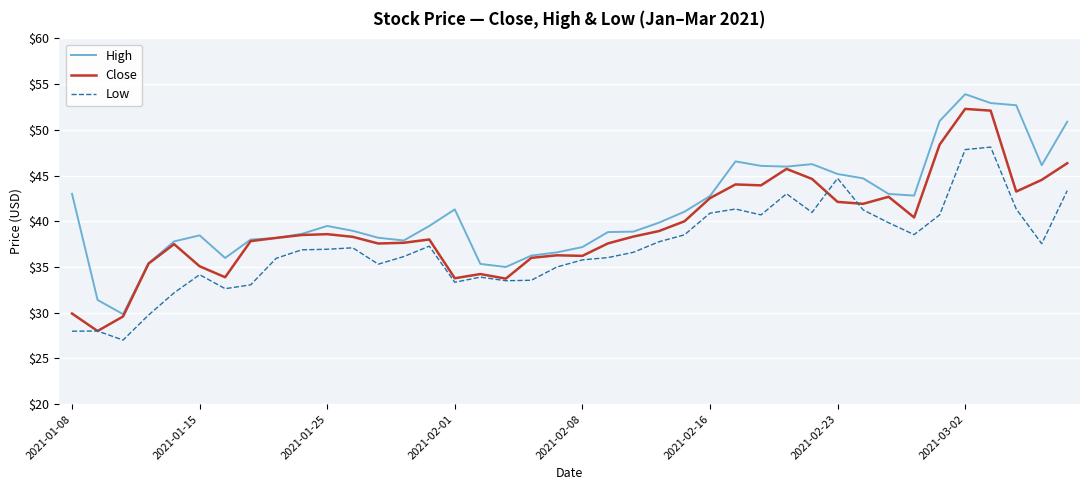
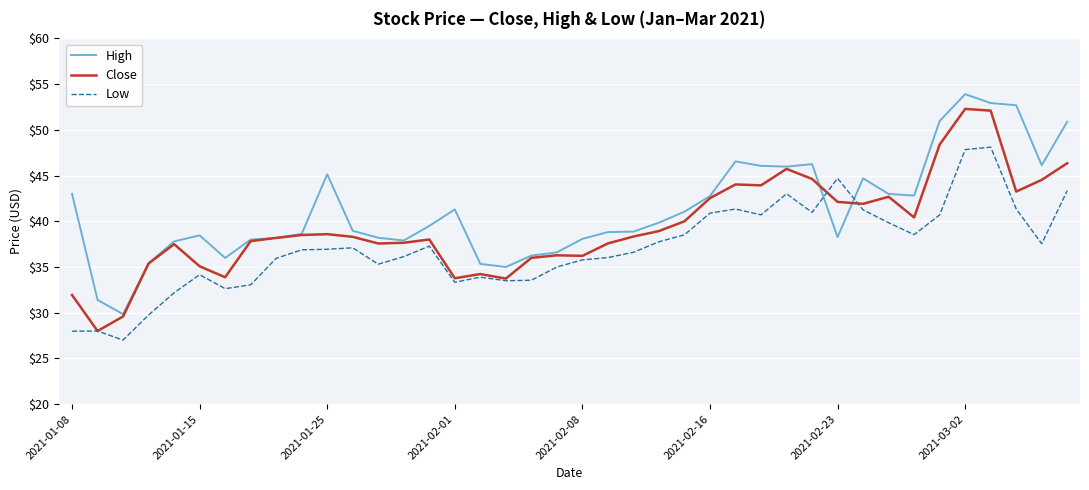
Close, 2021-01-08: $30 -> $32
High, 2021-01-25: $39 -> $45
High, 2021-02-08: $37 -> $38
High, 2021-02-23: $45 -> $38
